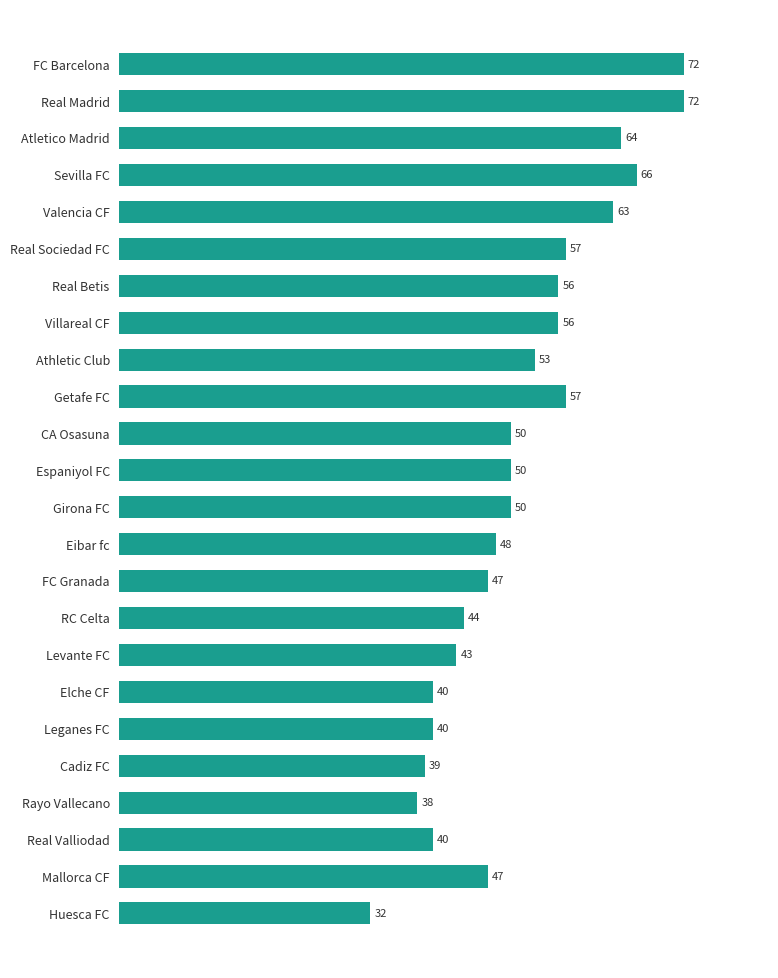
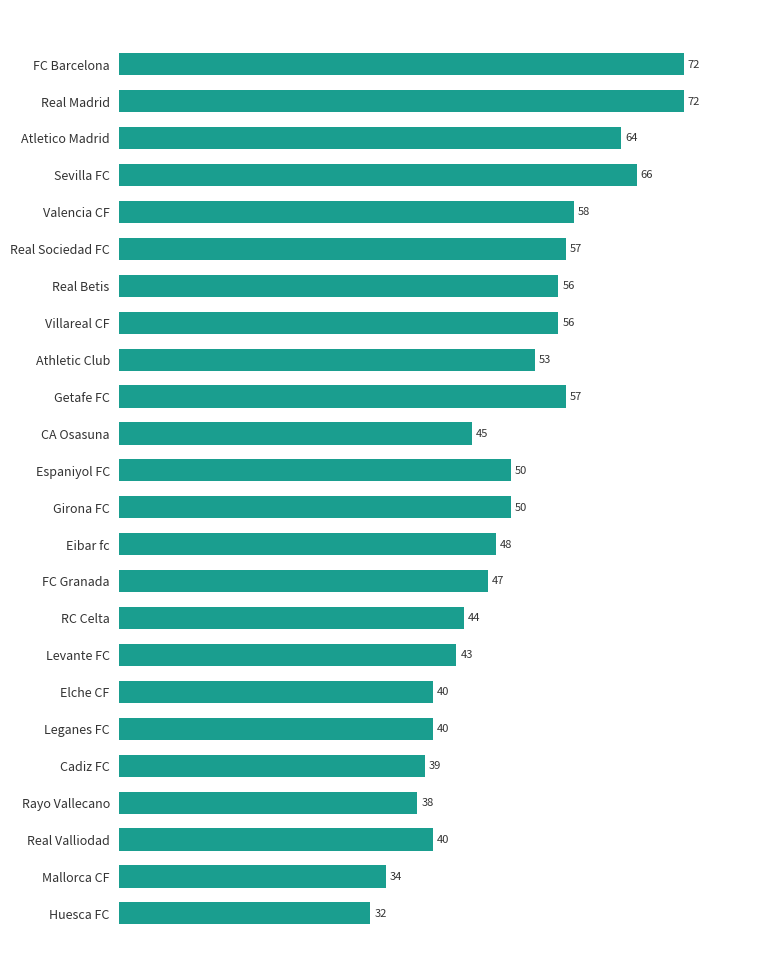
Valencia CF: 63 -> 58
CA Osasuna: 50 -> 45
Mallorca CF: 47 -> 34
